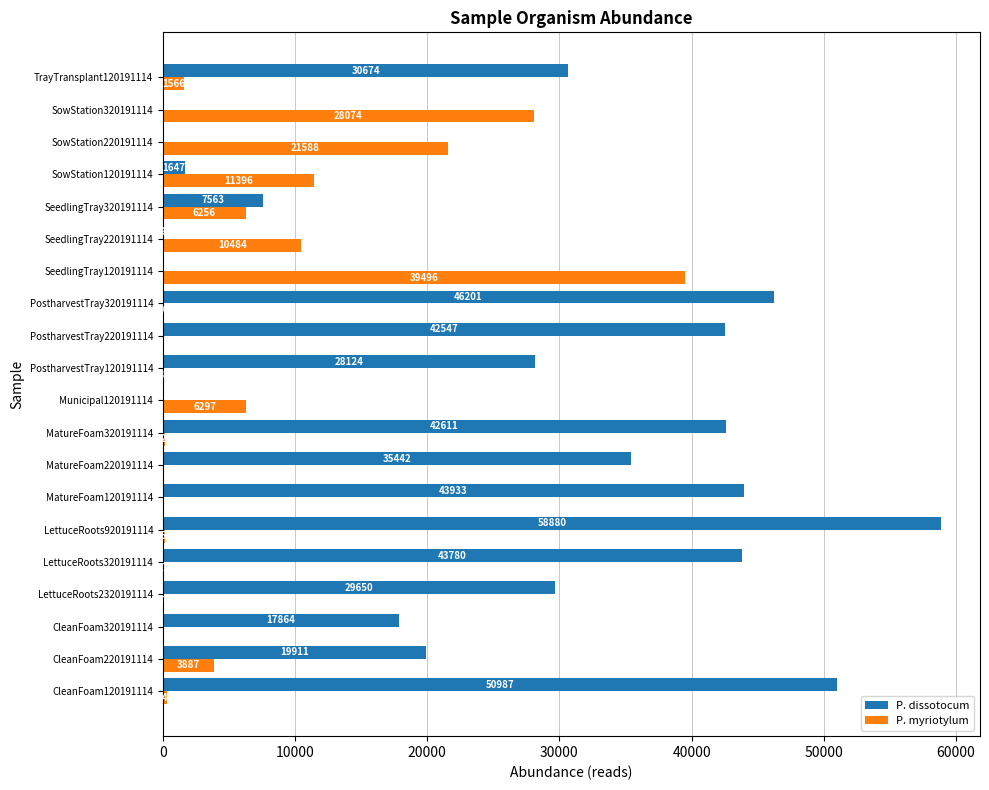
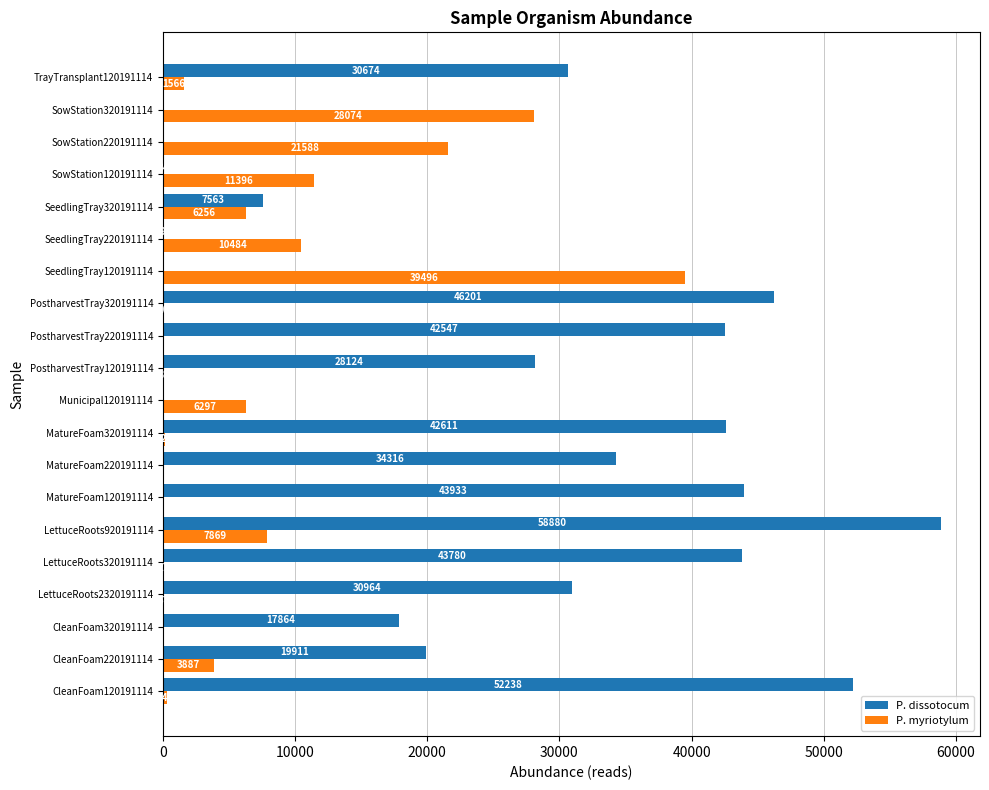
P. dissotocum, SowStation120191114: 1600 -> 100
P. dissotocum, MatureFoam220191114: 35442 -> 34316
P. myriotylum, LettuceRoots920191114: 200 -> 7900
P. dissotocum, LettuceRoots2320191114: 29650 -> 30964
P. dissotocum, CleanFoam120191114: 50987 -> 52238
